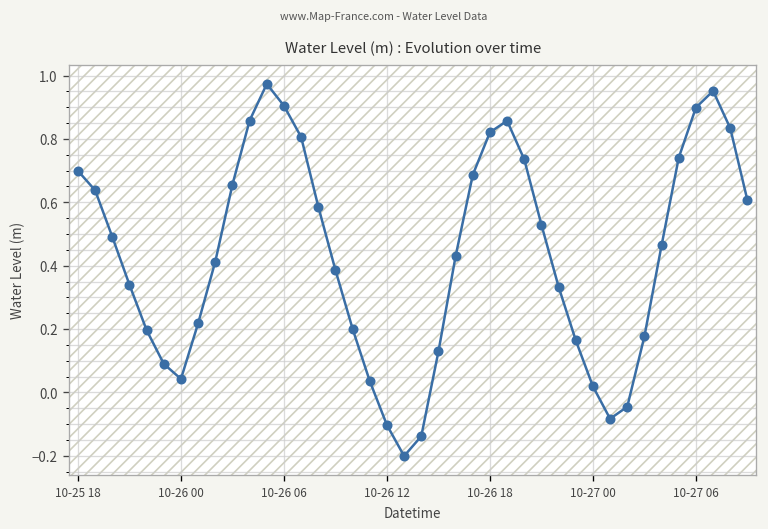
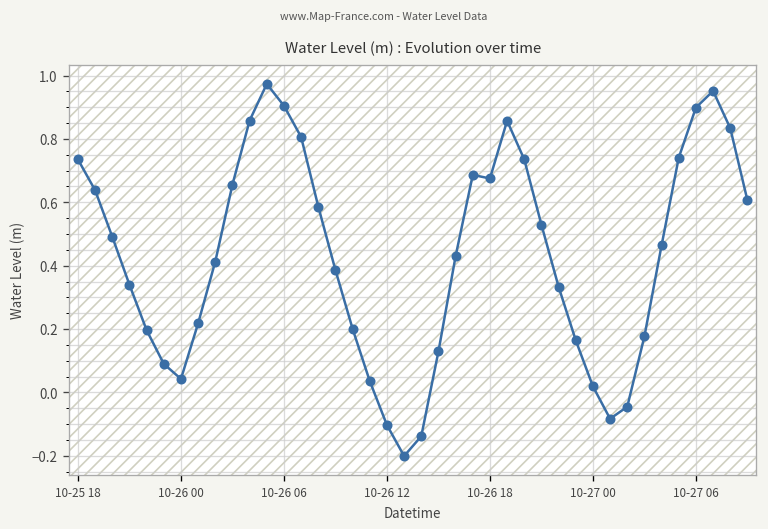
10-25 18: 0.70 -> 0.74
10-26 18: 0.82 -> 0.68
